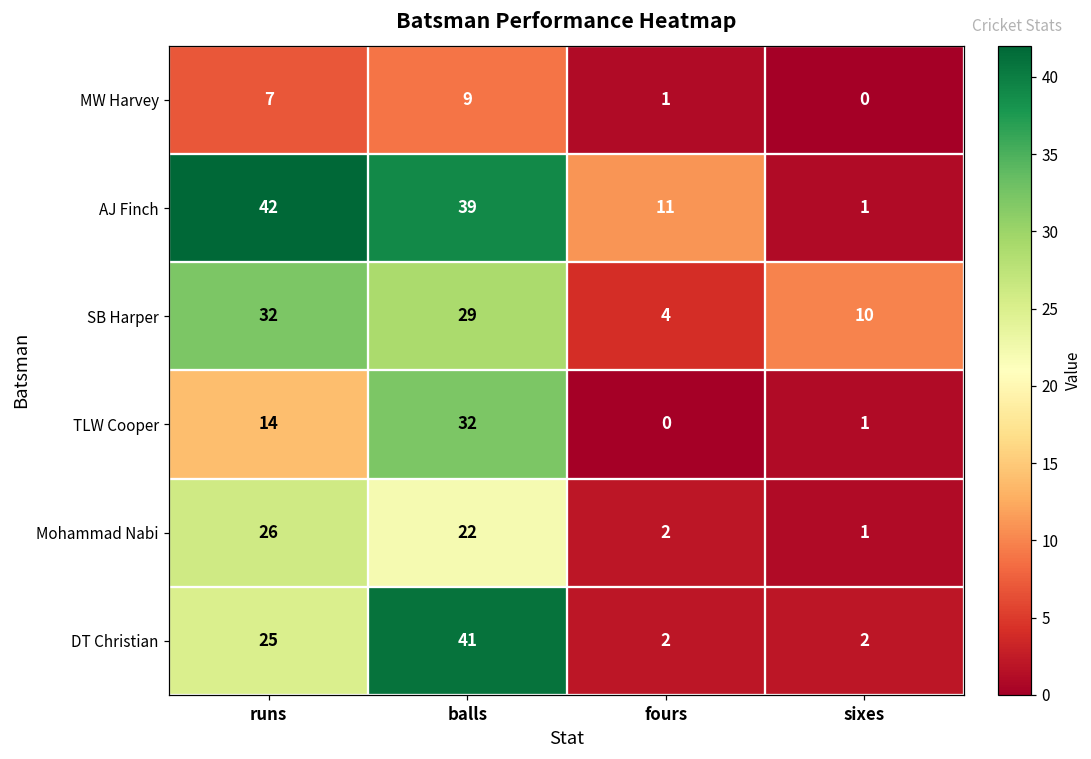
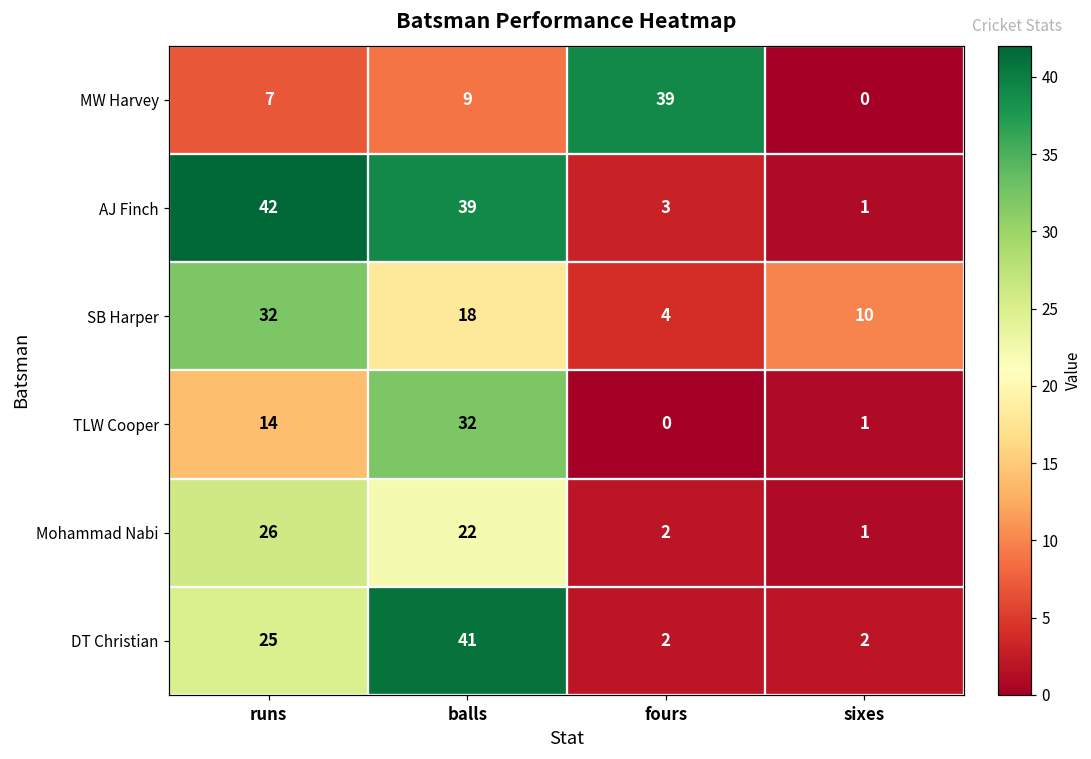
MW Harvey, fours: 1 -> 39
AJ Finch, fours: 11 -> 3
SB Harper, balls: 29 -> 18
